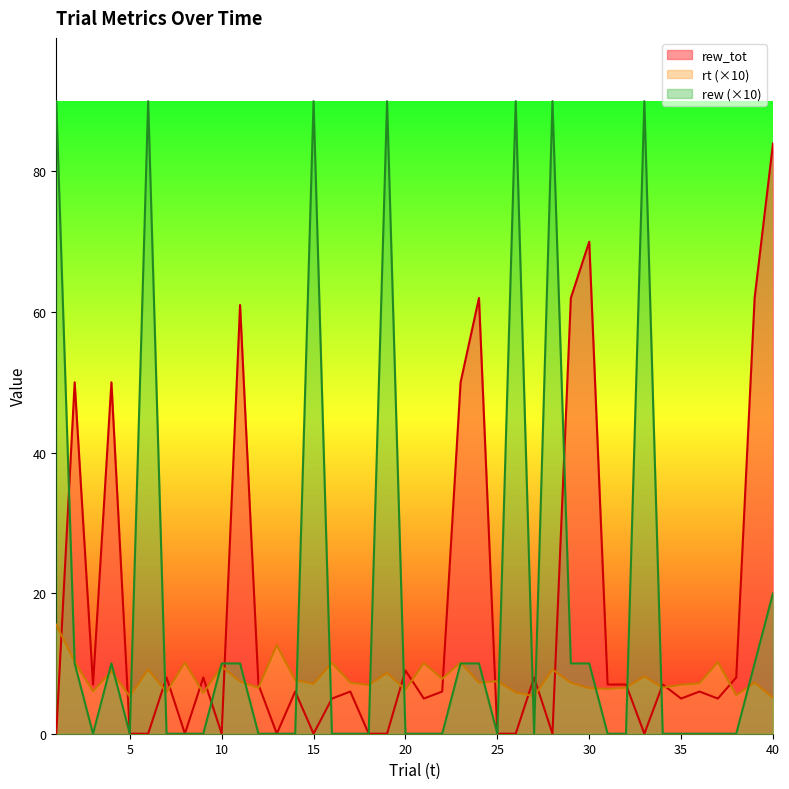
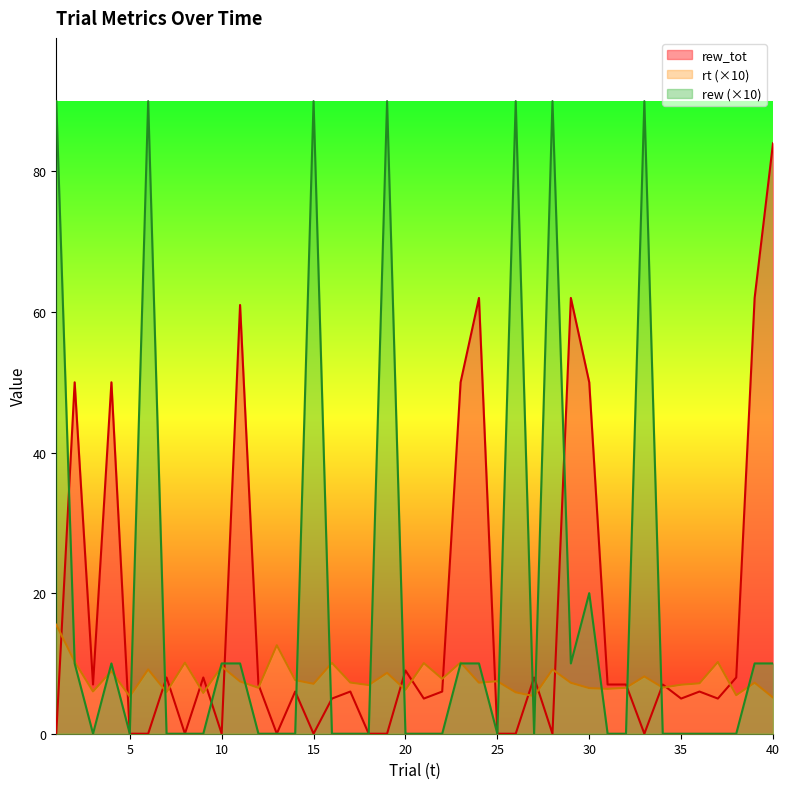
rew_tot, 30: 70 -> 50
rew (×10), 30: 10 -> 20
rew (×10), 40: 20 -> 10
